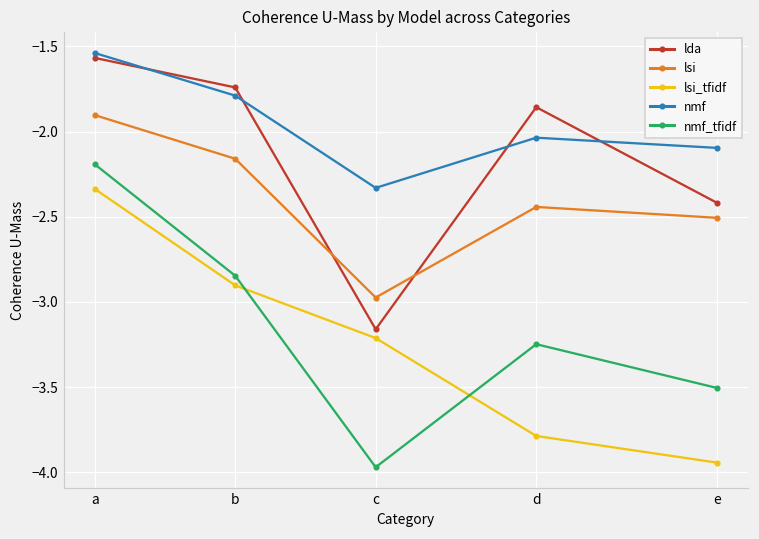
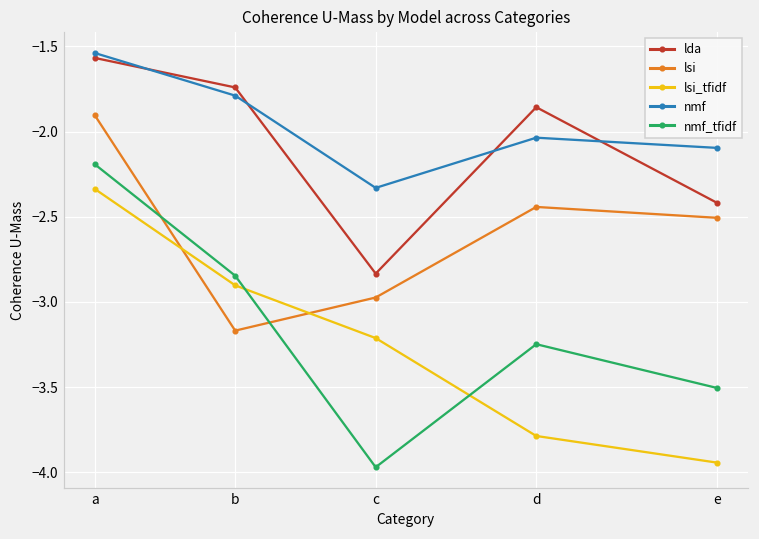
lsi, b: -2.16 -> -3.17
lda, c: -3.16 -> -2.83
